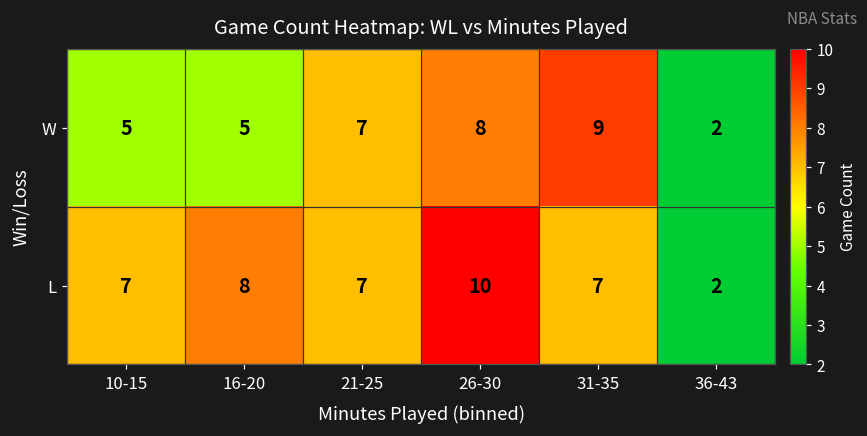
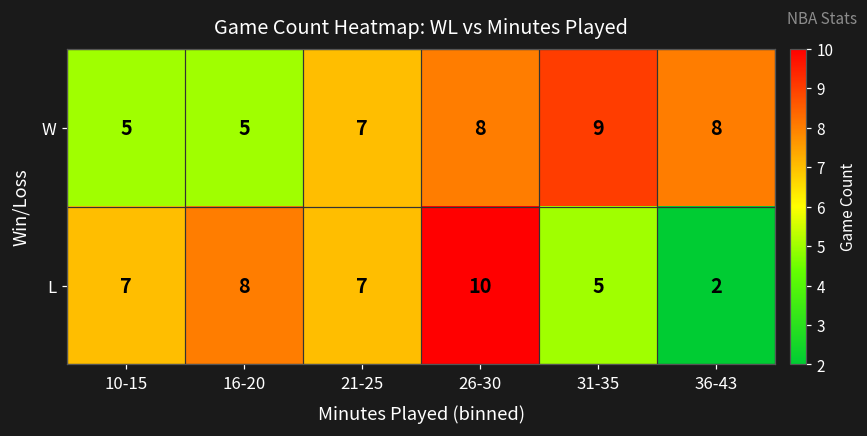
W, 36-43: 2 -> 8
L, 31-35: 7 -> 5
